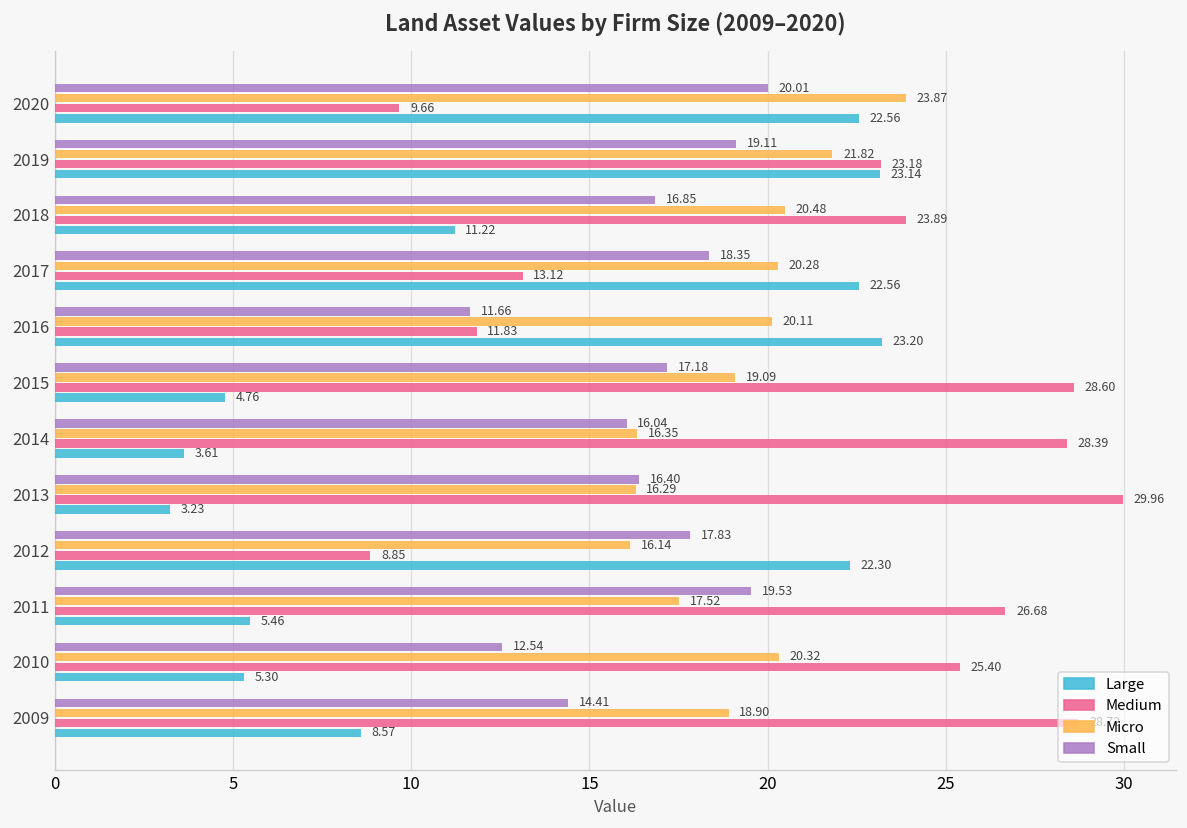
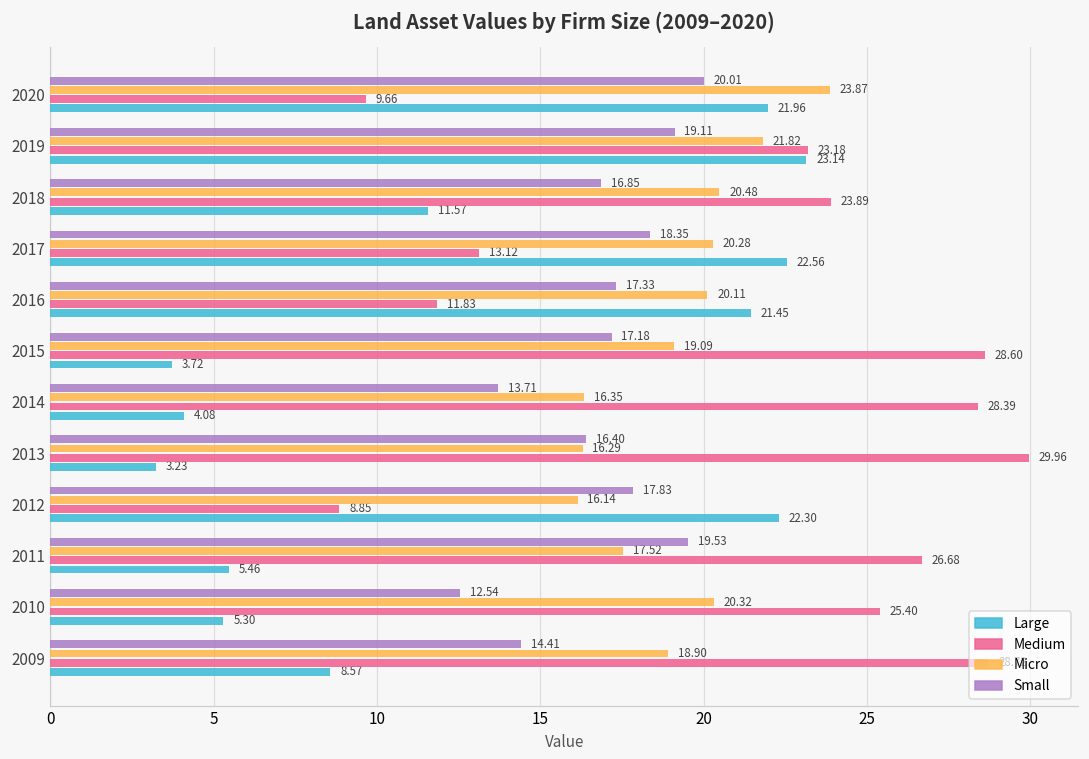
Large, 2020: 22.56 -> 21.96
Large, 2018: 11.22 -> 11.57
Small, 2016: 11.66 -> 17.33
Large, 2016: 23.20 -> 21.45
Large, 2015: 4.76 -> 3.72
Small, 2014: 16.04 -> 13.71
Large, 2014: 3.61 -> 4.08
